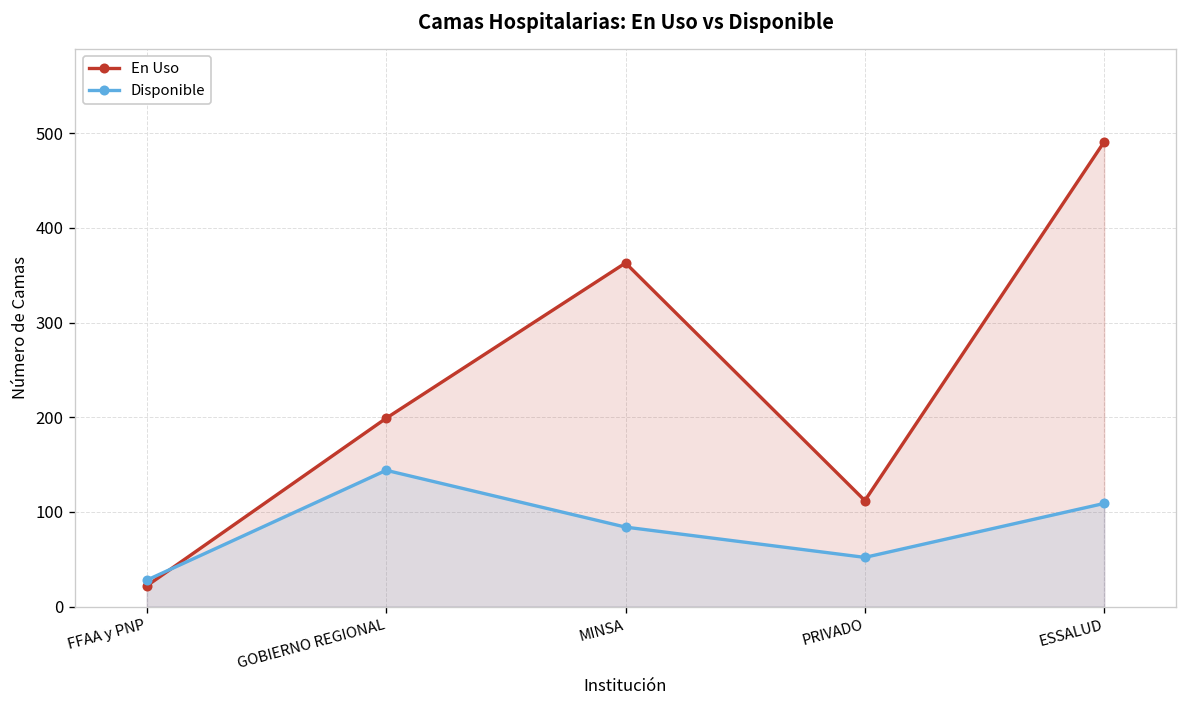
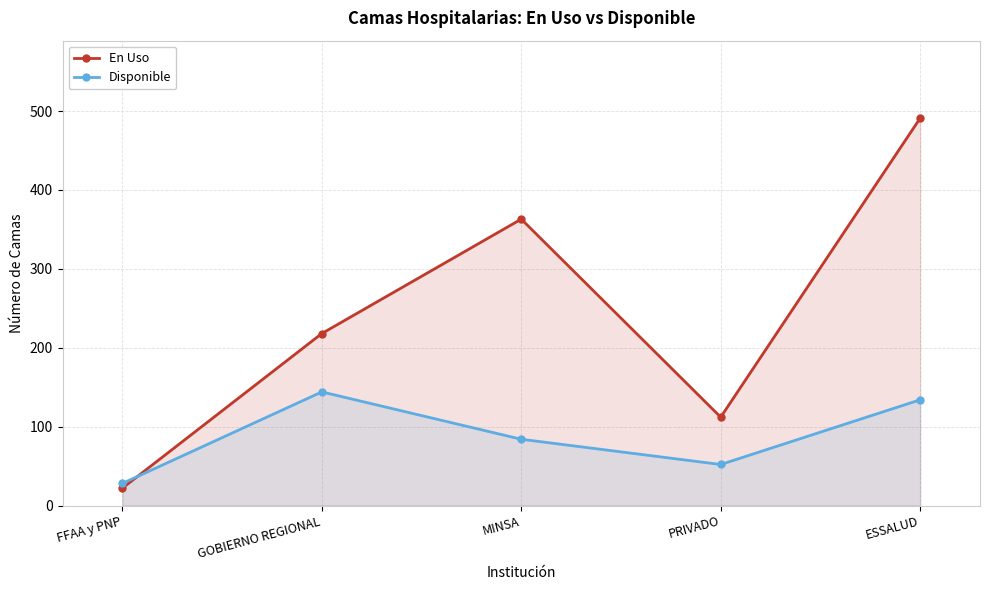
En Uso, GOBIERNO REGIONAL: 200 -> 220
Disponible, ESSALUD: 110 -> 130
